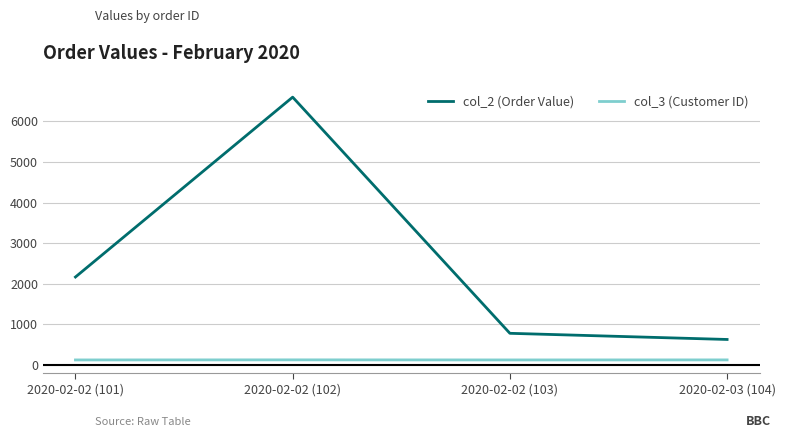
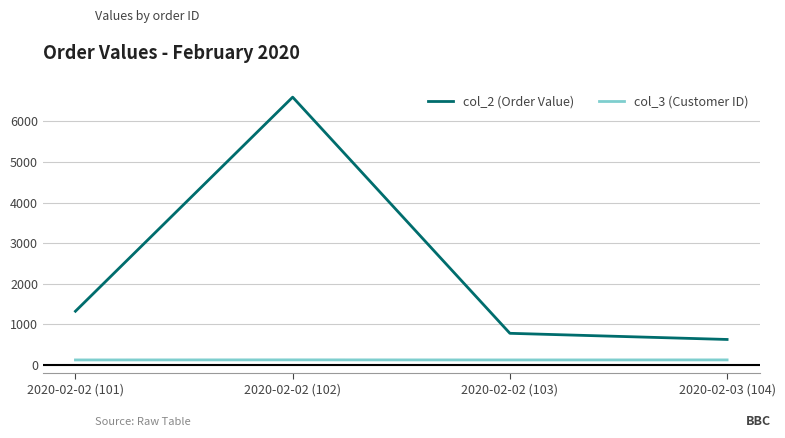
col_2 (Order Value), 2020-02-02 (101): 2200 -> 1300
